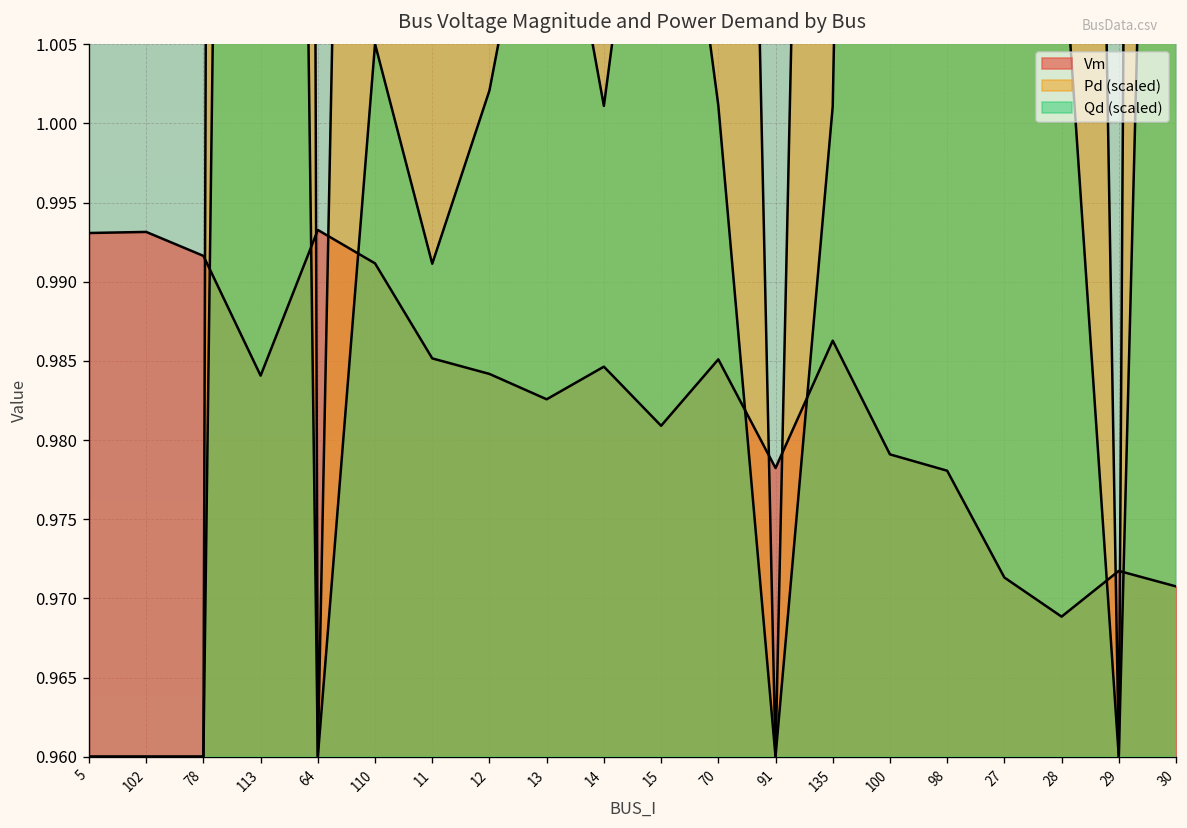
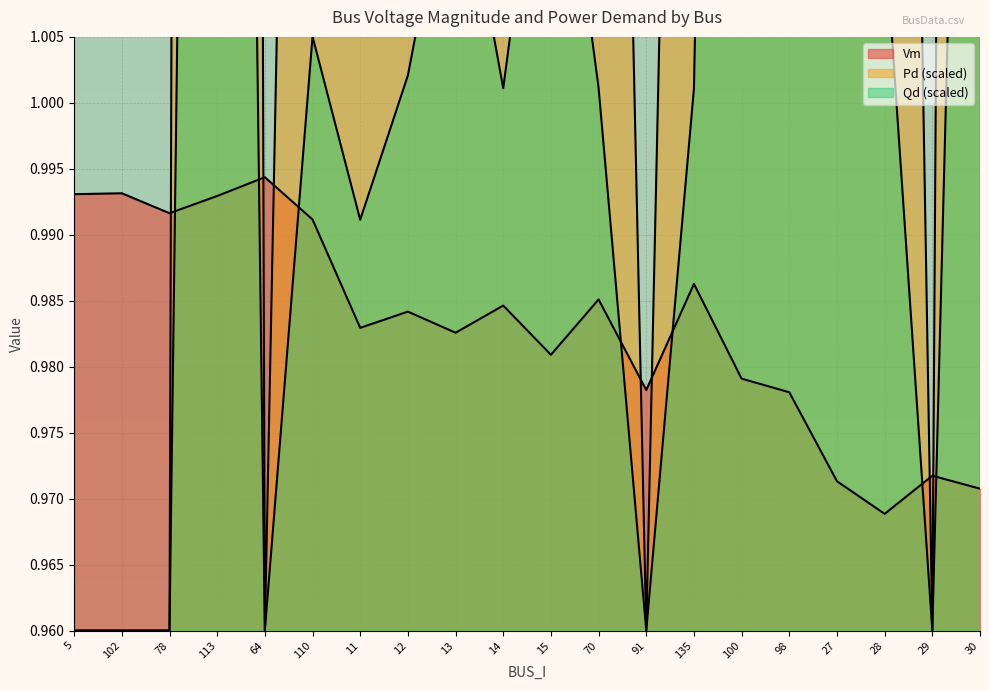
Vm, 113: 0.9841 -> 0.9929
Vm, 64: 0.9933 -> 0.9944
Vm, 11: 0.9852 -> 0.9829
